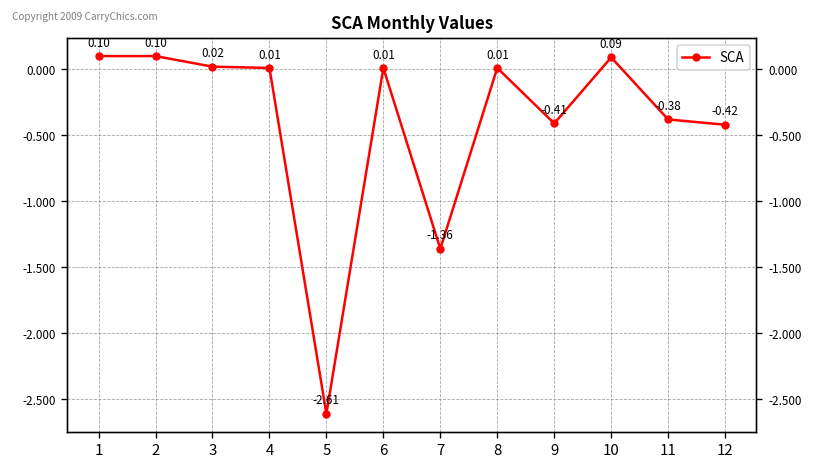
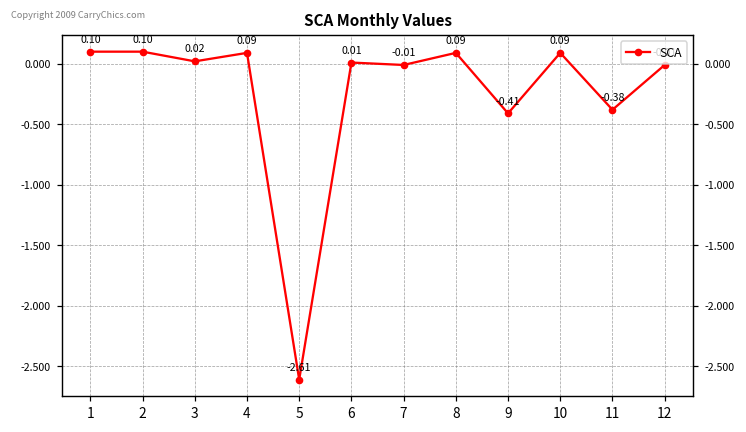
4: 0.01 -> 0.09
7: -1.36 -> -0.01
8: 0.01 -> 0.09
12: -0.42 -> -0.01
